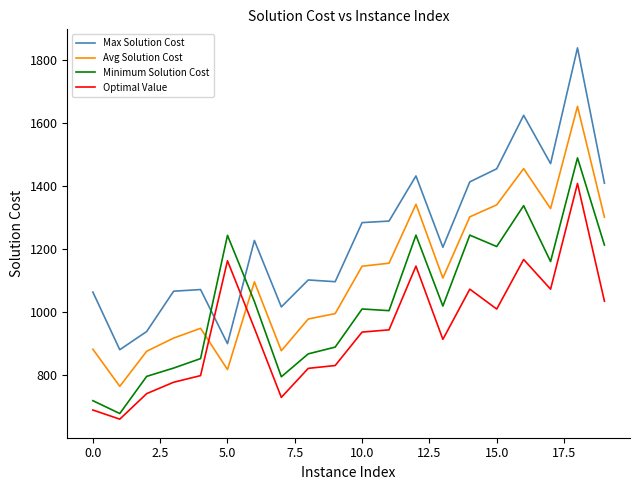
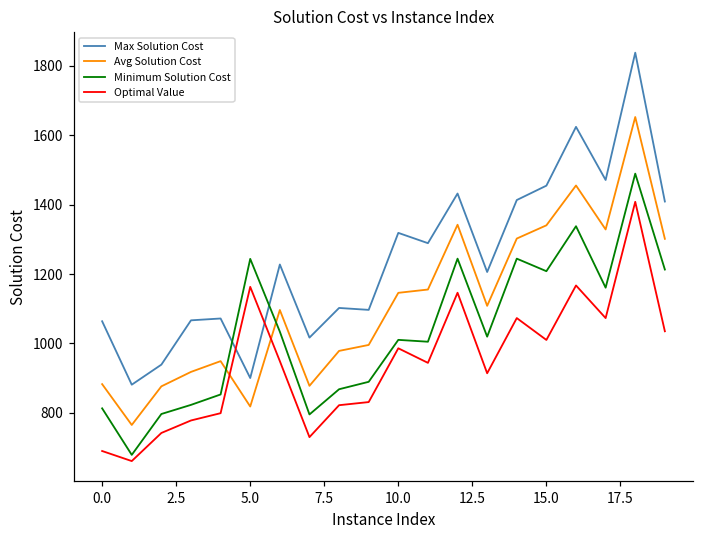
Minimum Solution Cost, 0.0: 720 -> 810
Max Solution Cost, 10.0: 1280 -> 1320
Optimal Value, 10.0: 940 -> 990
